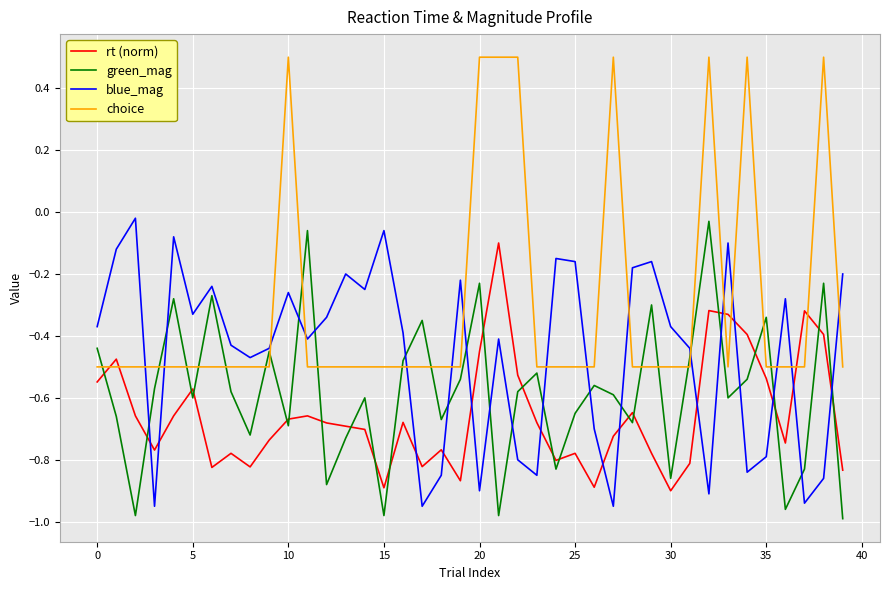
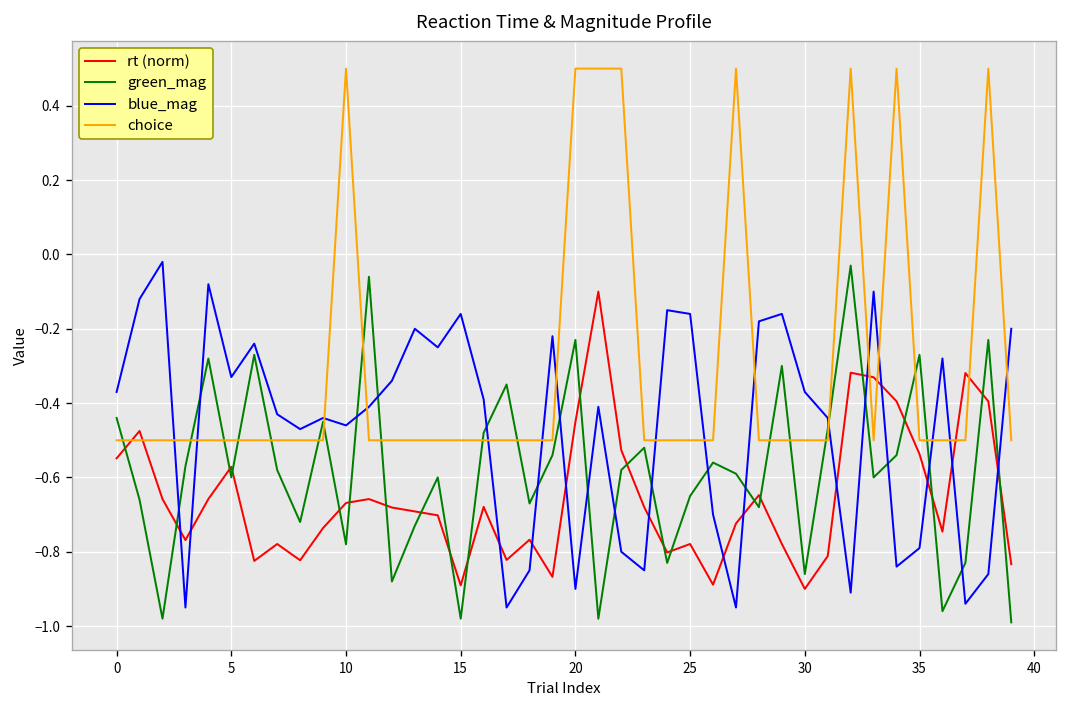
green_mag, 10: -0.69 -> -0.78
blue_mag, 10: -0.26 -> -0.46
blue_mag, 15: -0.06 -> -0.16
green_mag, 35: -0.34 -> -0.27
